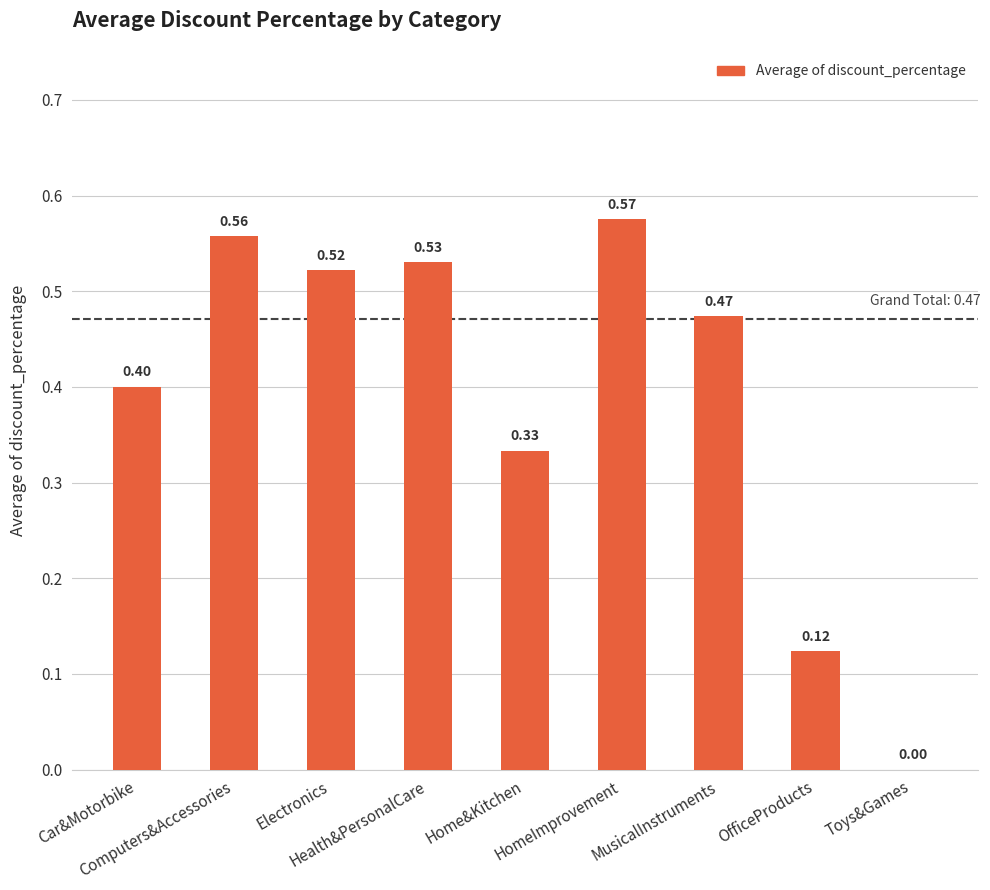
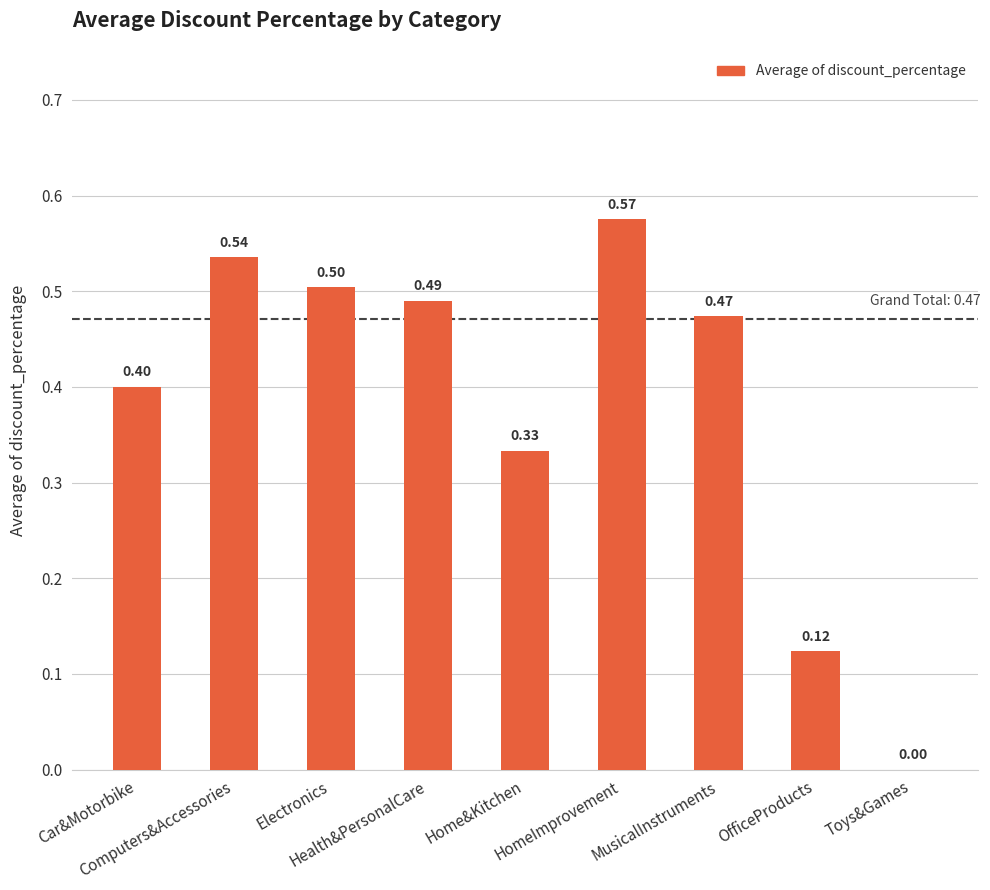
Computers&Accessories: 0.56 -> 0.54
Electronics: 0.52 -> 0.50
Health&PersonalCare: 0.53 -> 0.49
